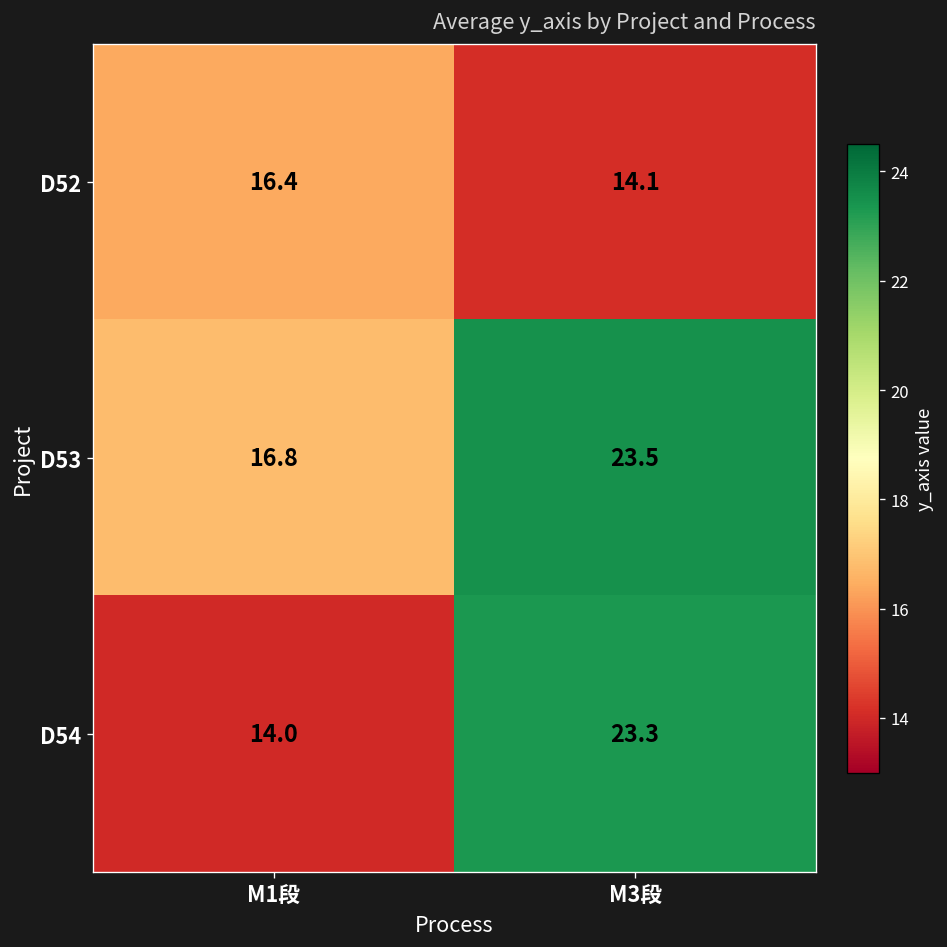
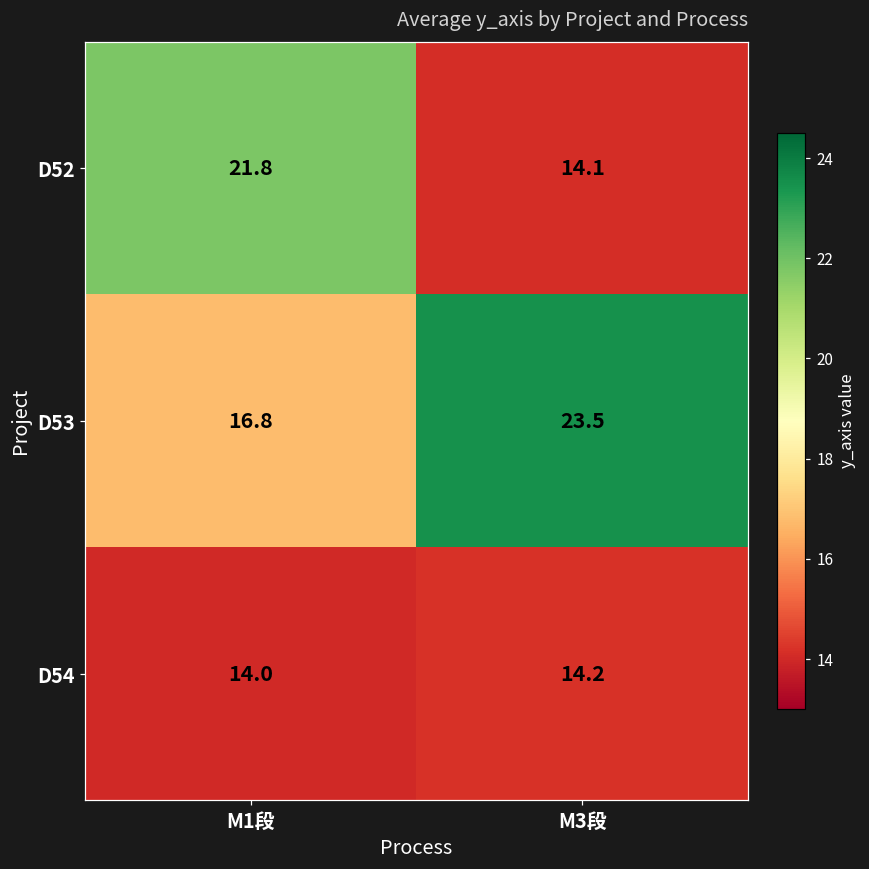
D52, M1段: 16.4 -> 21.8
D54, M3段: 23.3 -> 14.2
